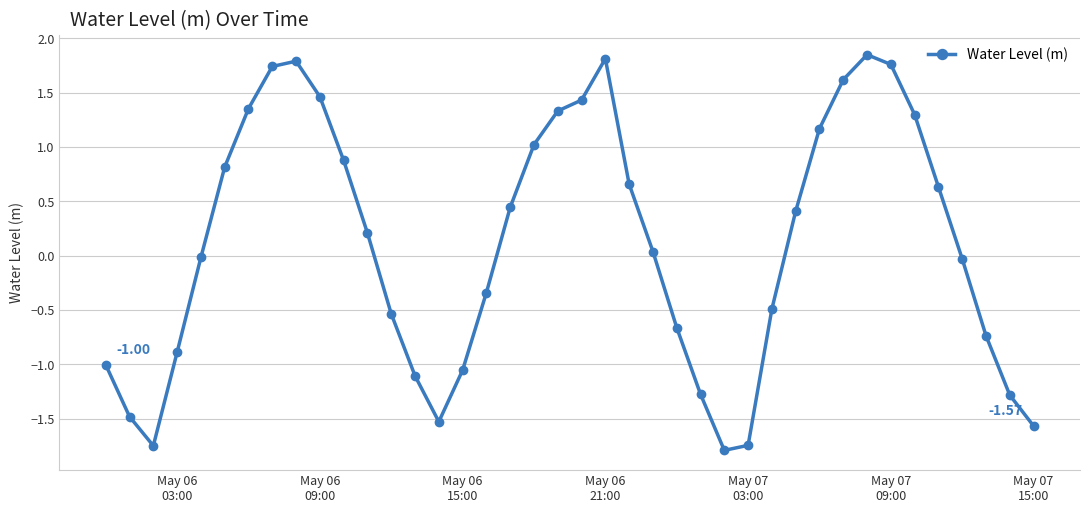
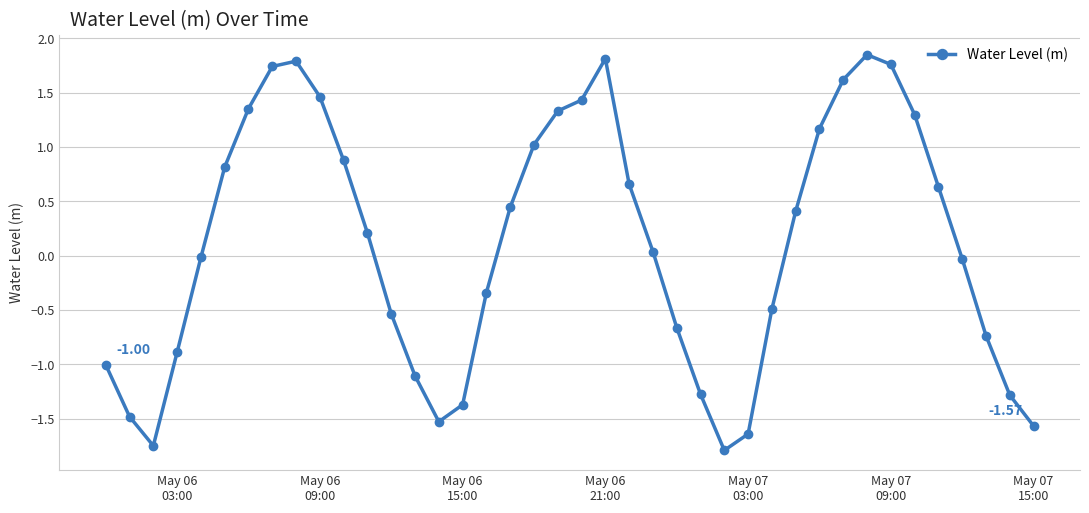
May 06 15:00: -1.05 -> -1.37
May 07 03:00: -1.75 -> -1.64
